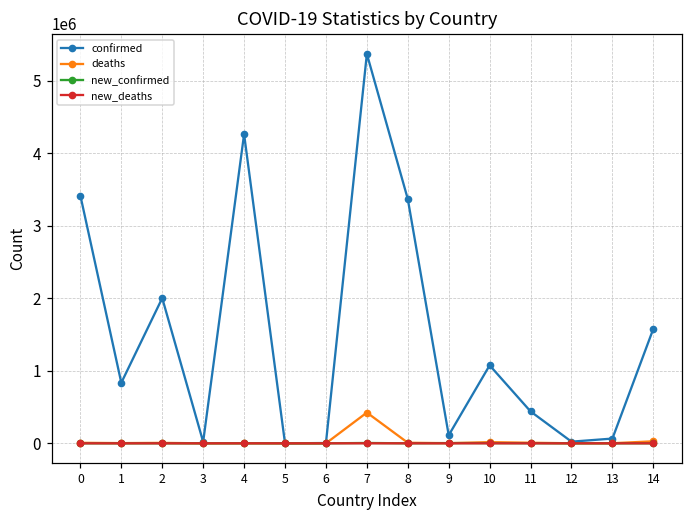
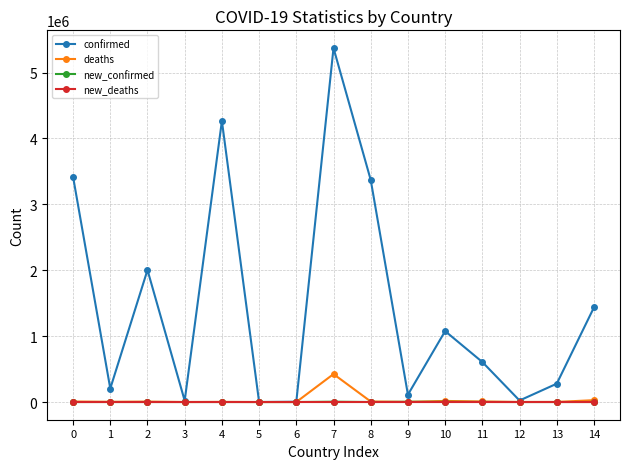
confirmed, 1: 800000 -> 200000
confirmed, 11: 400000 -> 600000
confirmed, 13: 100000 -> 300000
confirmed, 14: 1600000 -> 1400000
